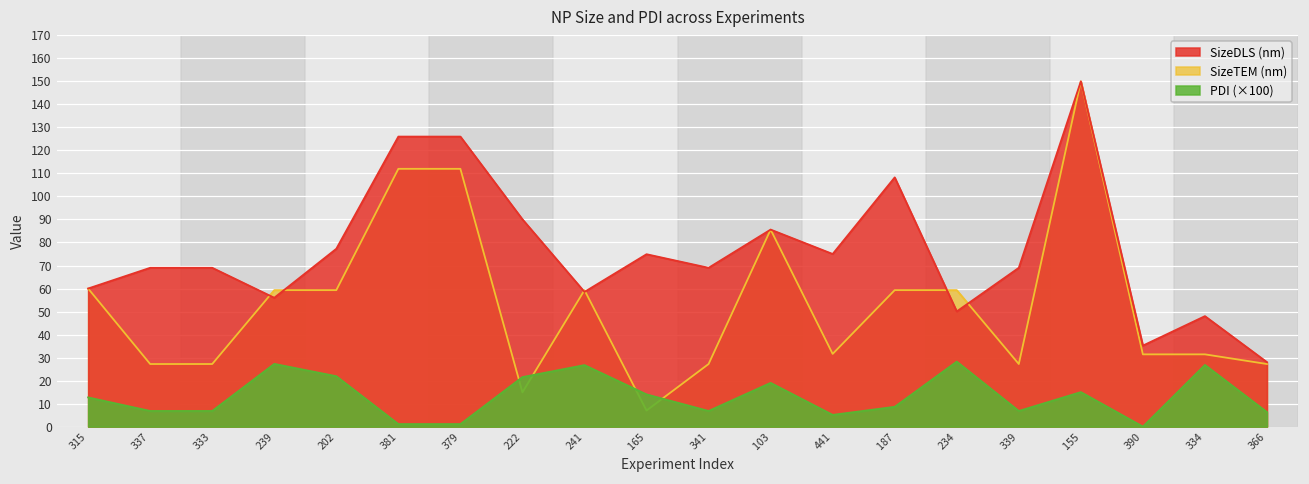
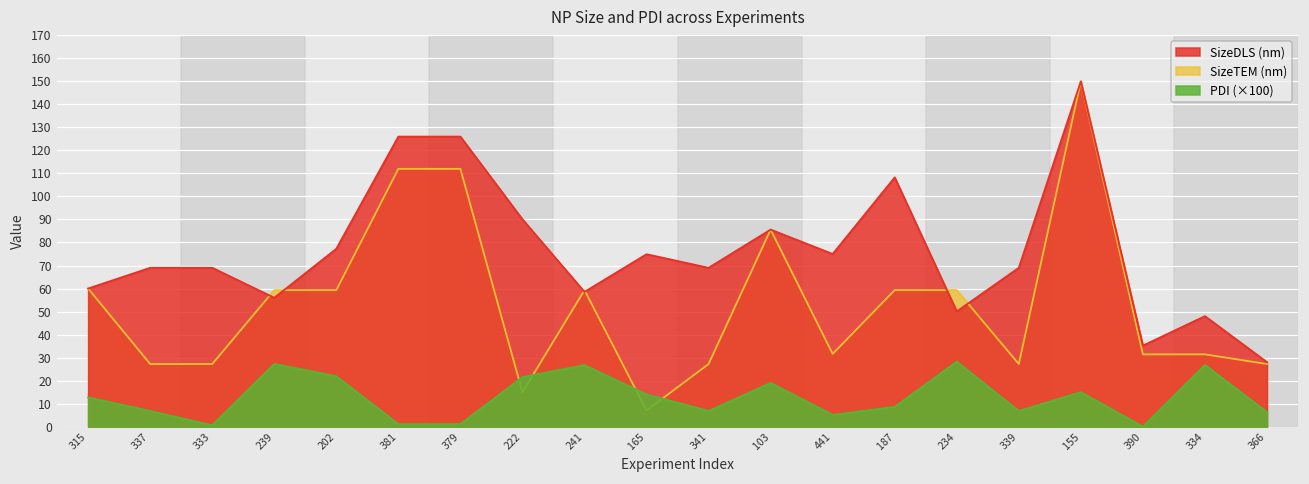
PDI (×100), 333: 7 -> 1
